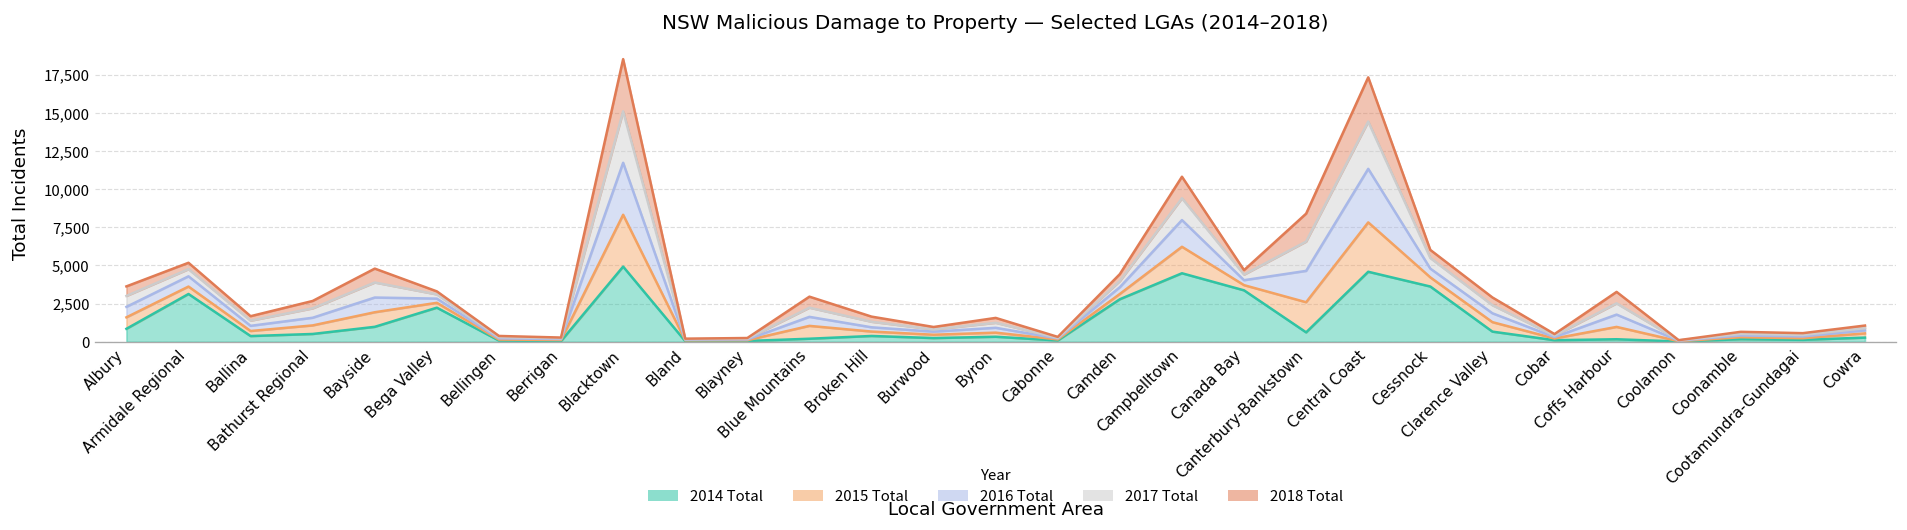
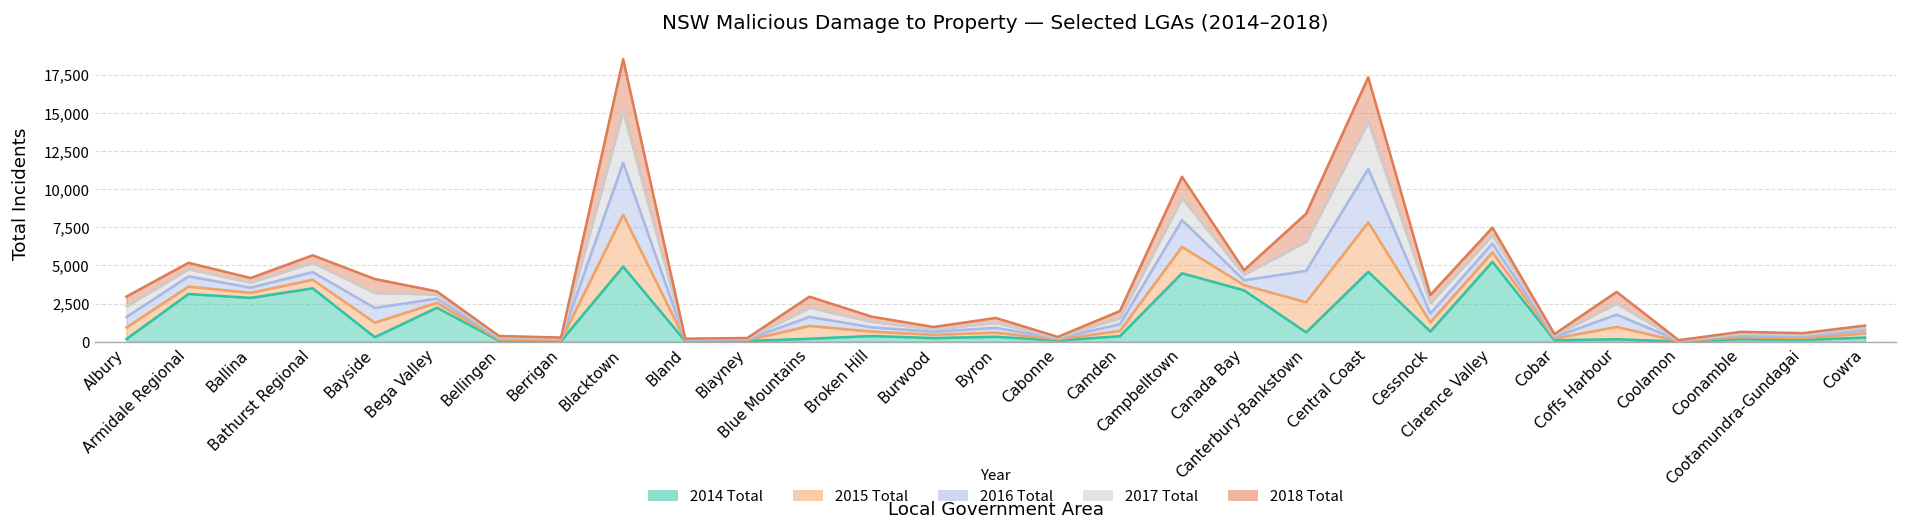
2014 Total, Albury: 900 -> 200
2014 Total, Ballina: 400 -> 2,900
2014 Total, Bathurst Regional: 500 -> 3,500
2014 Total, Bayside: 1,000 -> 300
2014 Total, Camden: 2,800 -> 400
2014 Total, Cessnock: 3,600 -> 700
2014 Total, Clarence Valley: 700 -> 5,200
